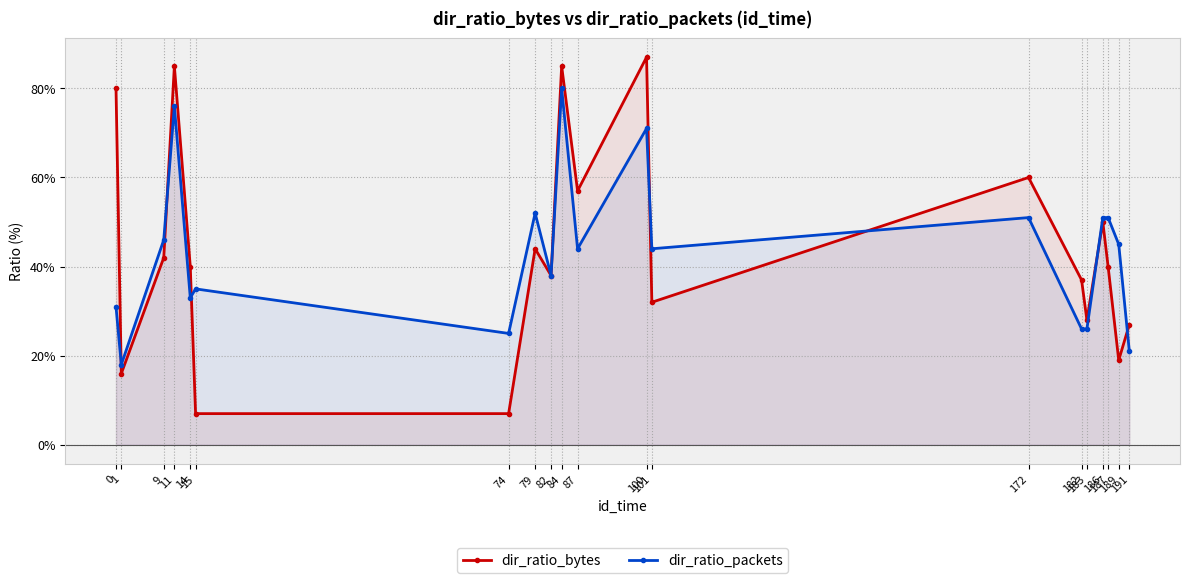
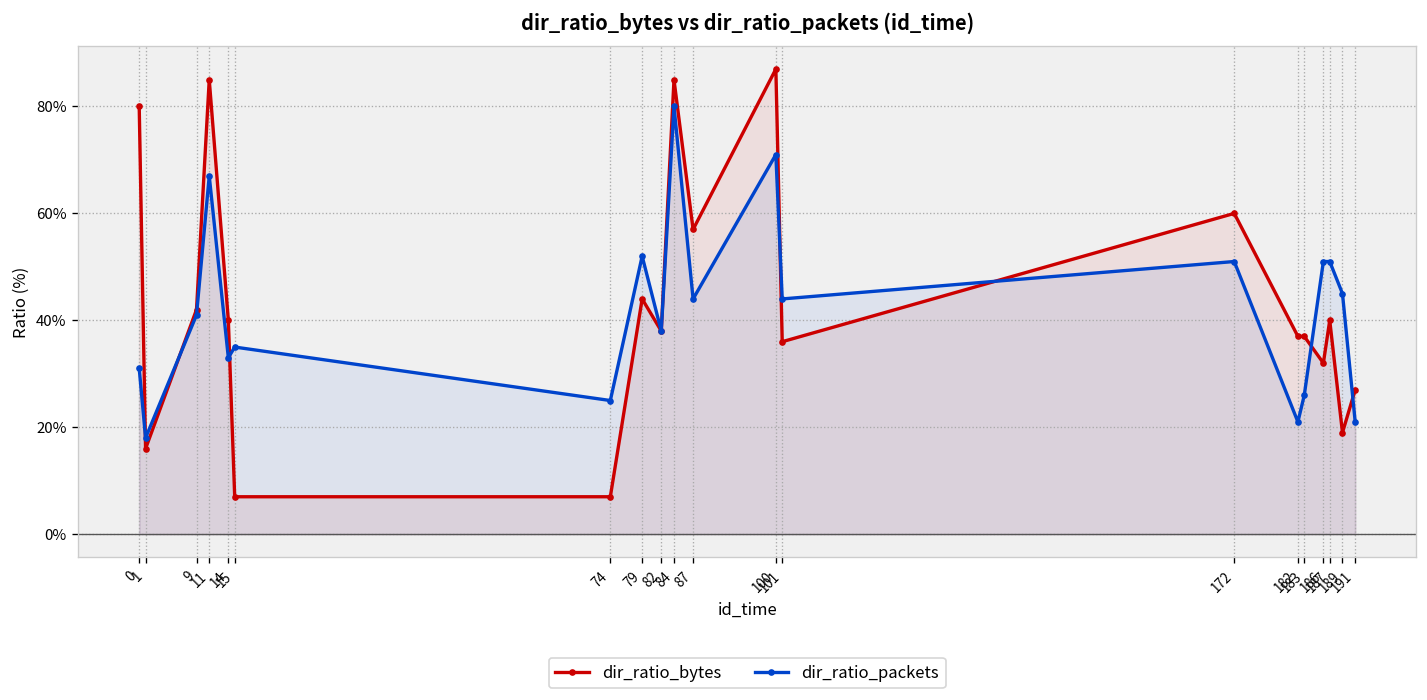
dir_ratio_packets, 9: 46% -> 41%
dir_ratio_packets, 11: 76% -> 67%
dir_ratio_bytes, 101: 32% -> 36%
dir_ratio_packets, 182: 26% -> 21%
dir_ratio_bytes, 183: 28% -> 37%
dir_ratio_bytes, 186: 50% -> 32%
